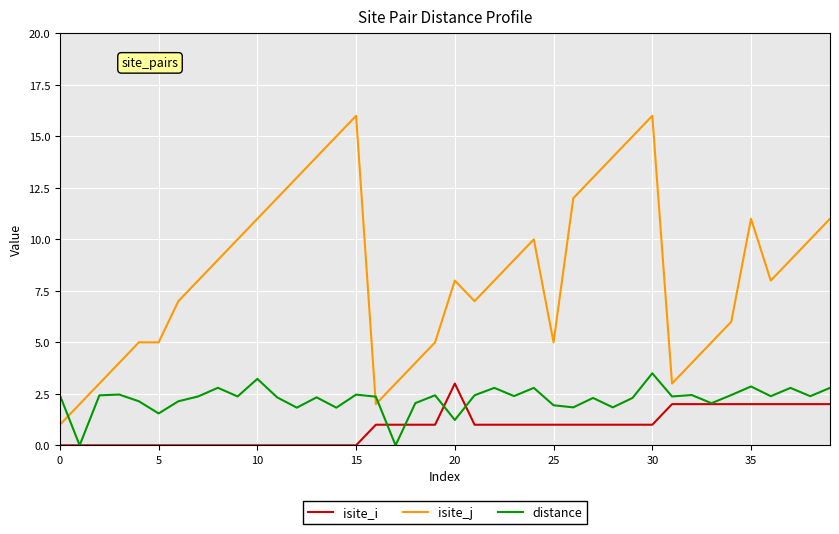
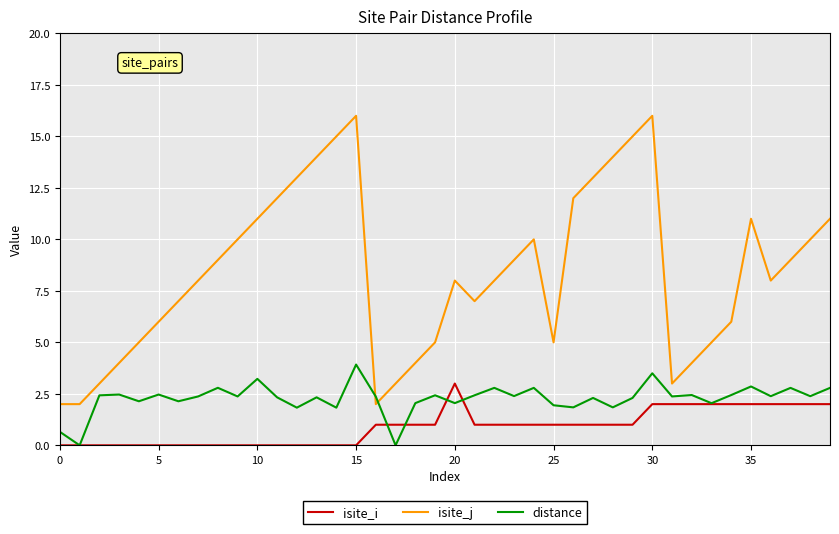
isite_j, 0: 1 -> 2
distance, 0: 2.4 -> 0.7
isite_j, 5: 5 -> 6
distance, 5: 1.5 -> 2.5
distance, 15: 2.5 -> 3.9
distance, 20: 1.2 -> 2.0
isite_i, 30: 1 -> 2
